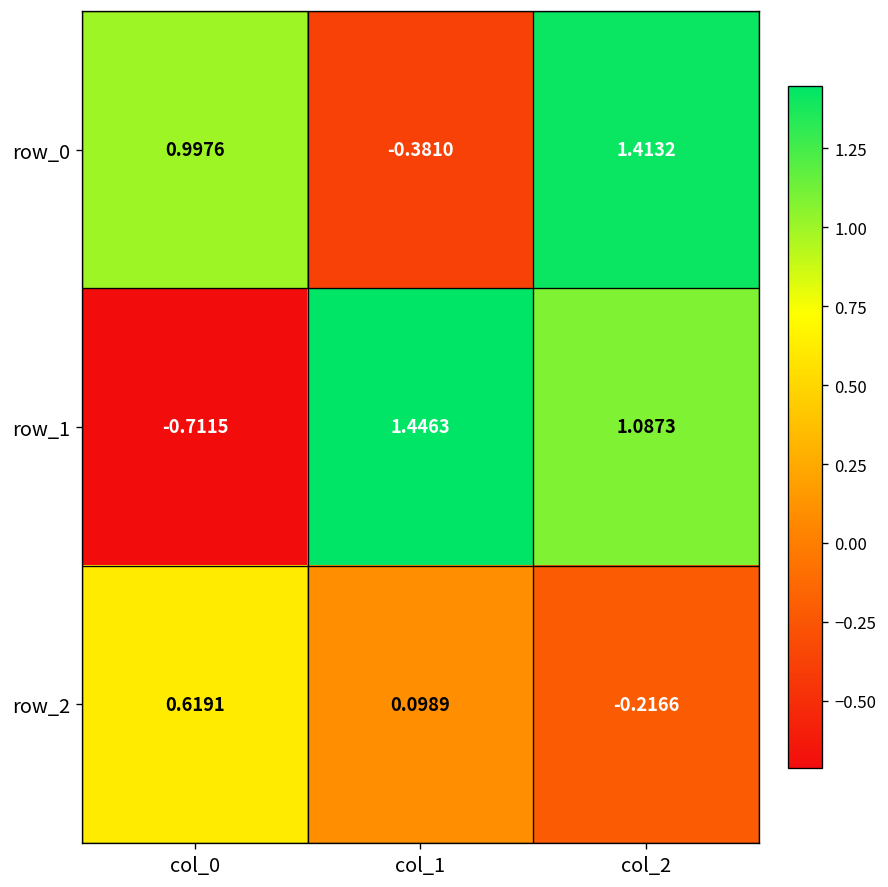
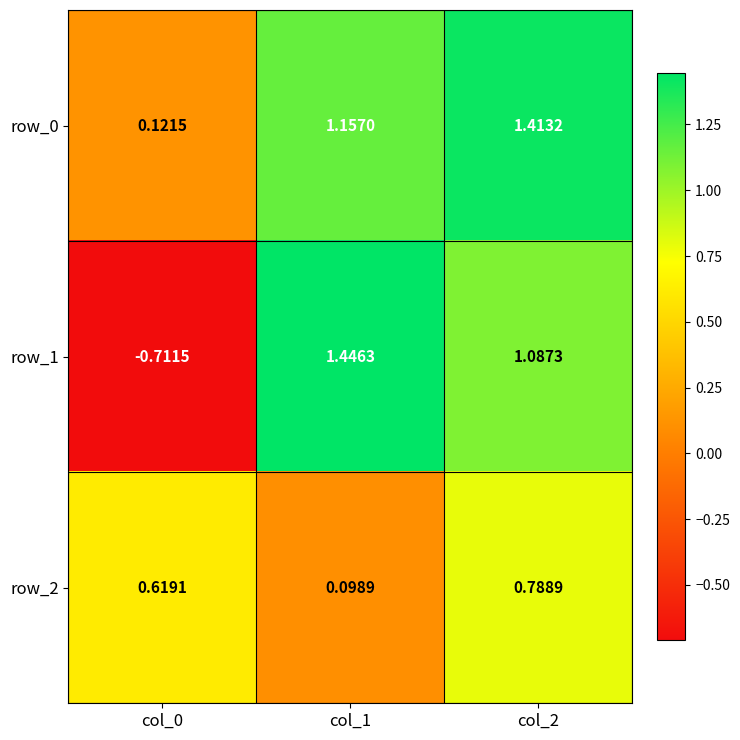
row_0, col_0: 0.9976 -> 0.1215
row_0, col_1: -0.3810 -> 1.1570
row_2, col_2: -0.2166 -> 0.7889
